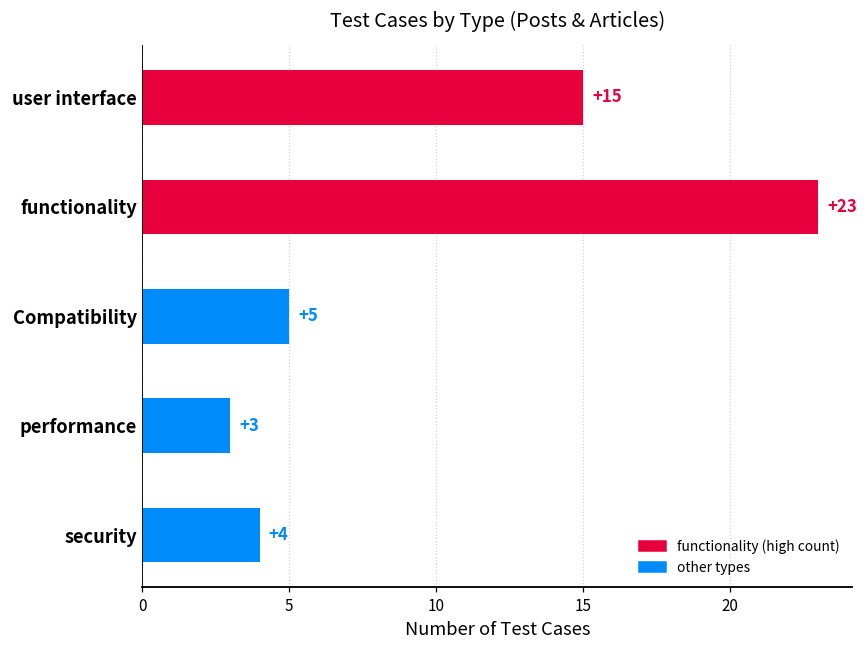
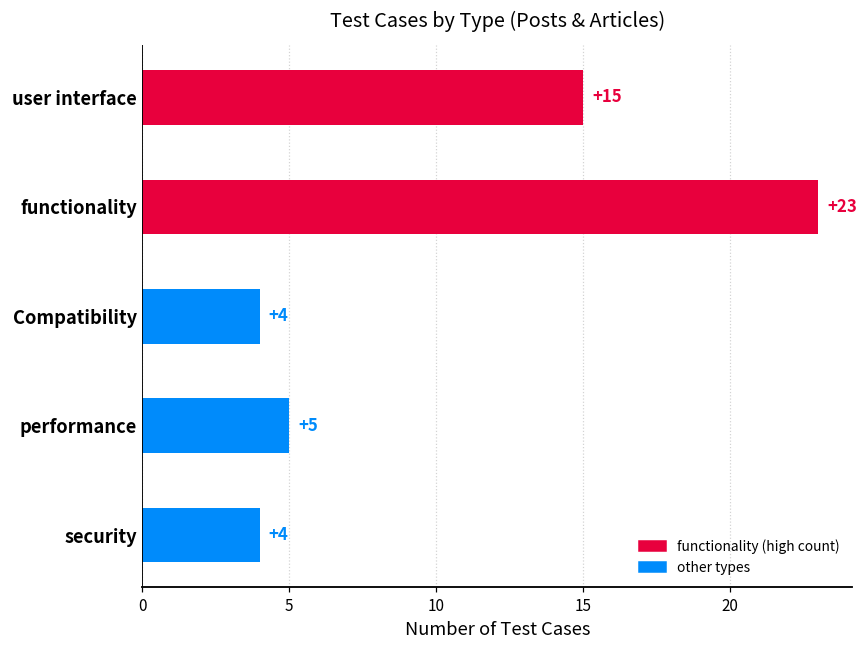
Compatibility: +5 -> +4
performance: +3 -> +5
